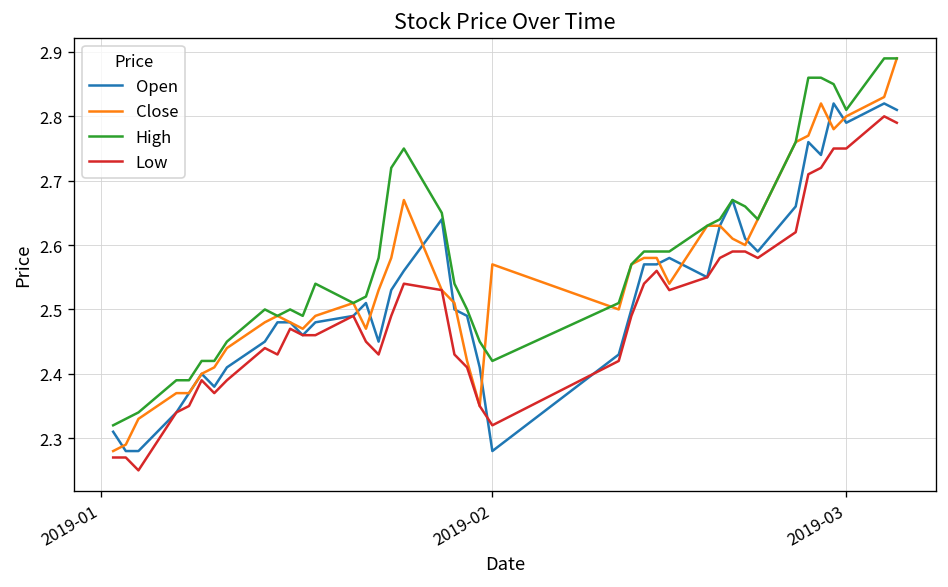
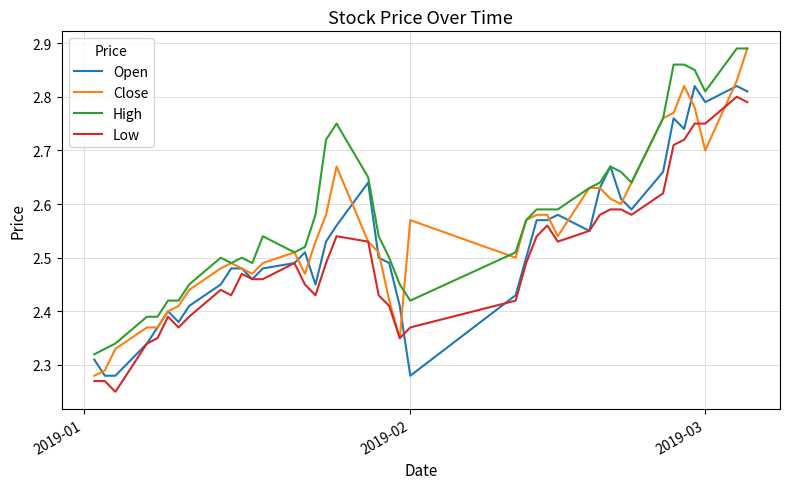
Low, 2019-02: 2.32 -> 2.37
Close, 2019-03: 2.8 -> 2.7
